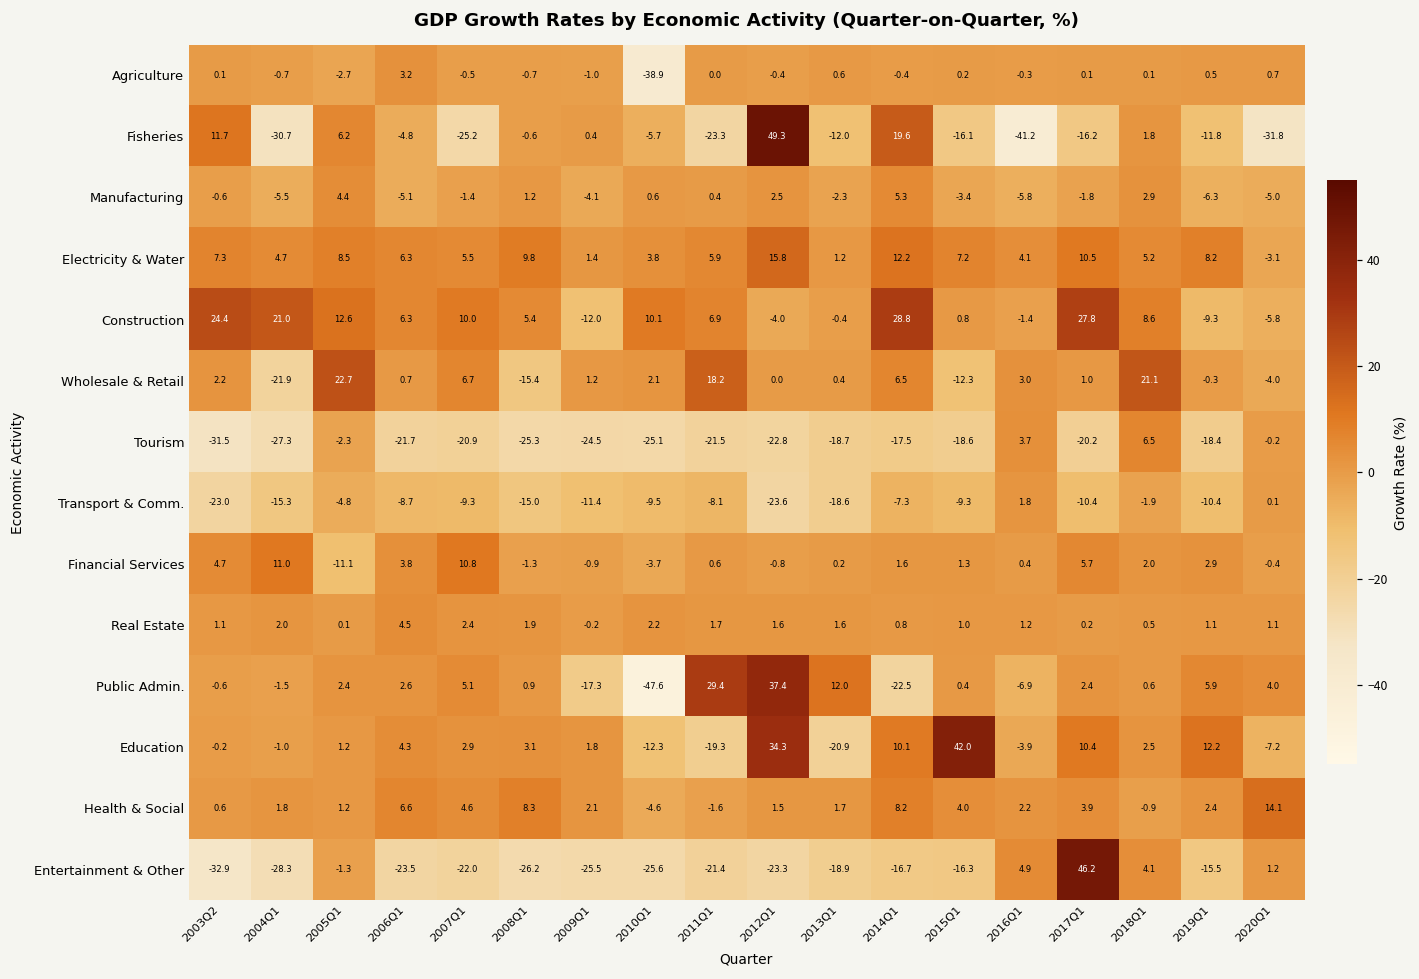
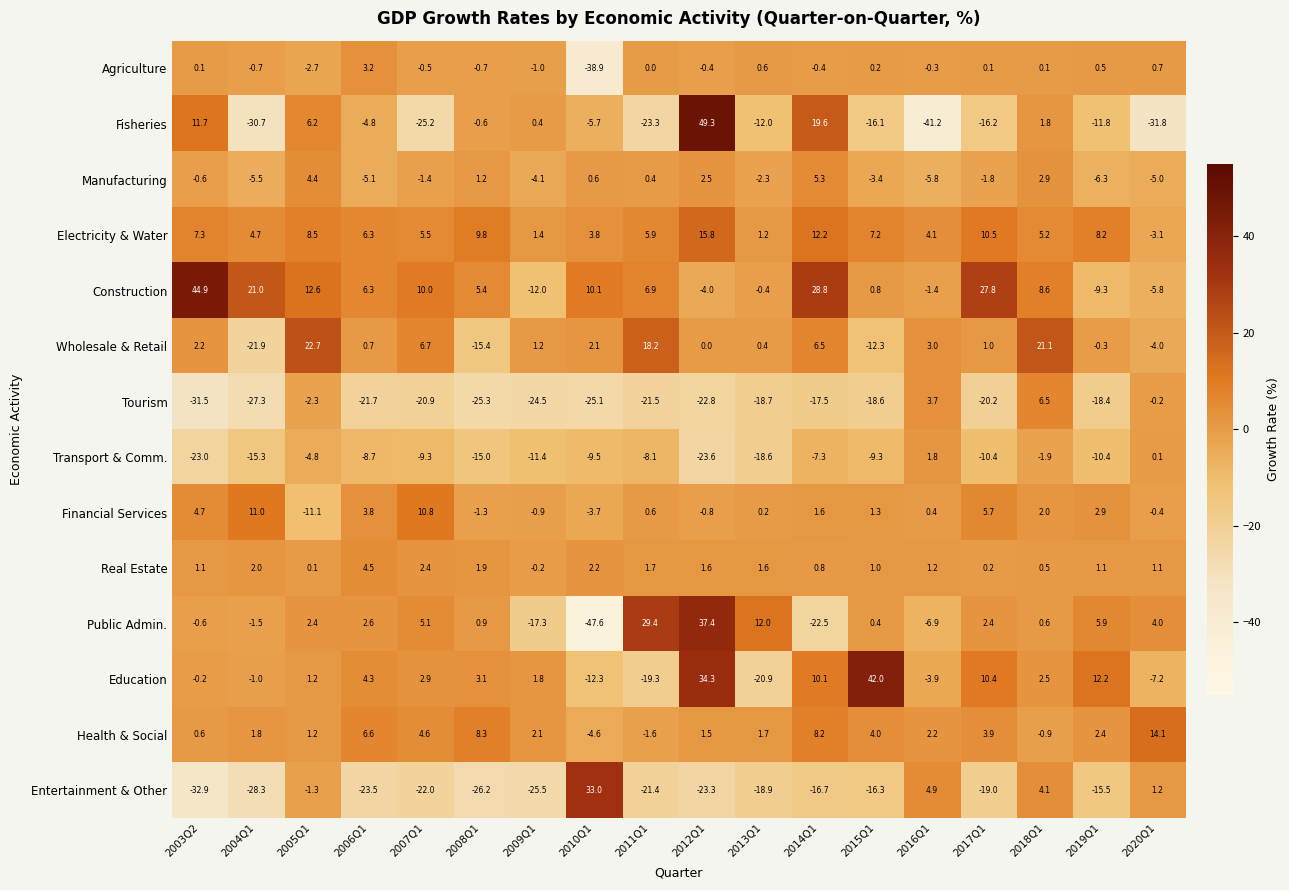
Construction, 2003Q2: 24.4 -> 44.9
Entertainment & Other, 2010Q1: -25.6 -> 33.0
Entertainment & Other, 2017Q1: 46.2 -> -19.0
